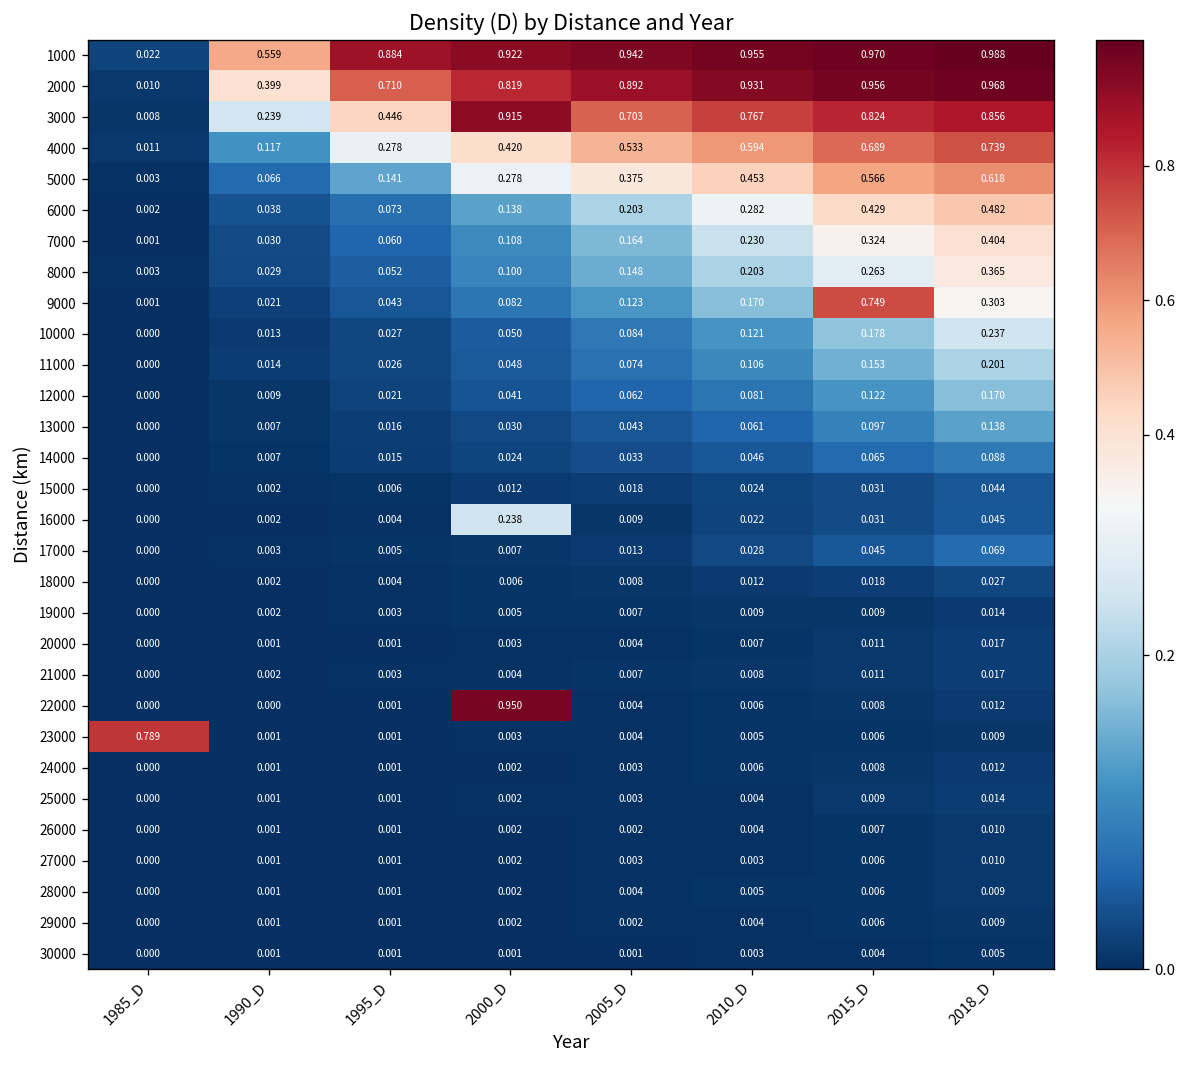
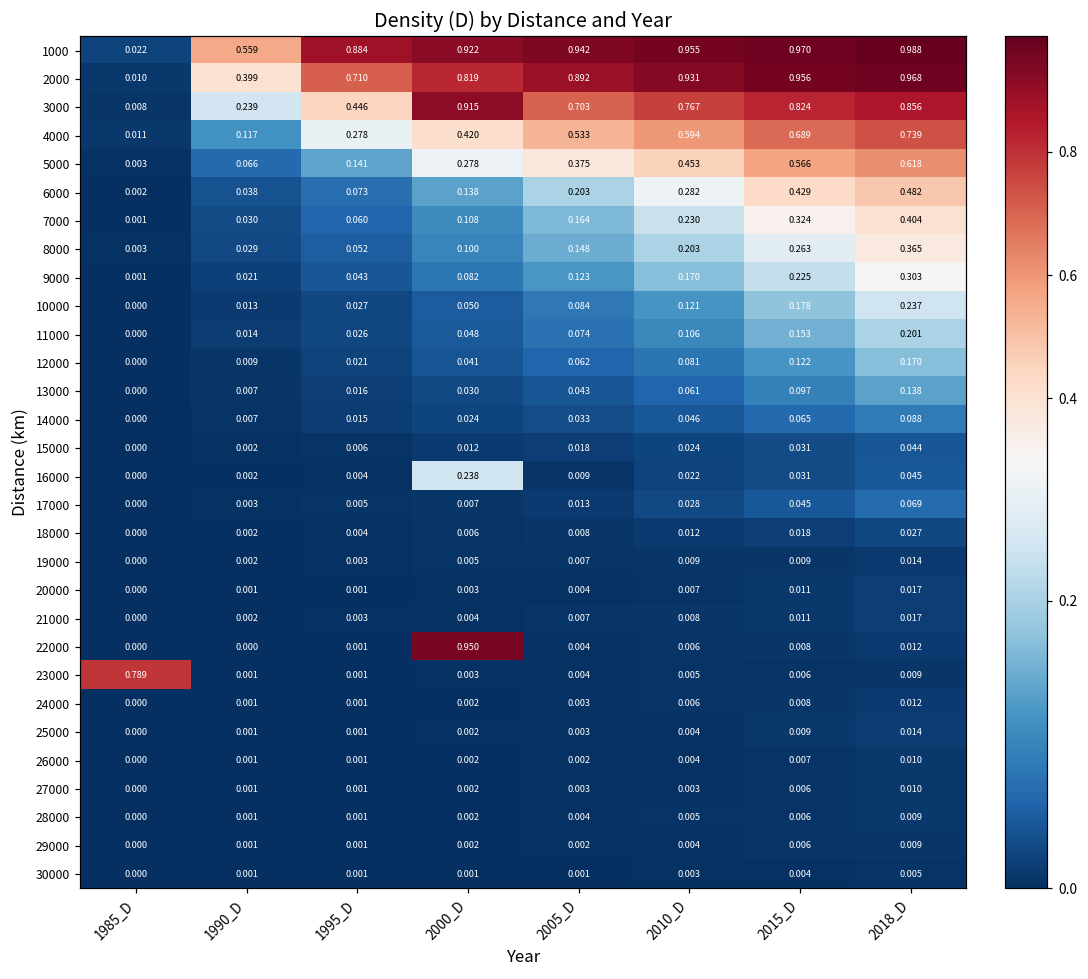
9000, 2015_D: 0.749 -> 0.225
